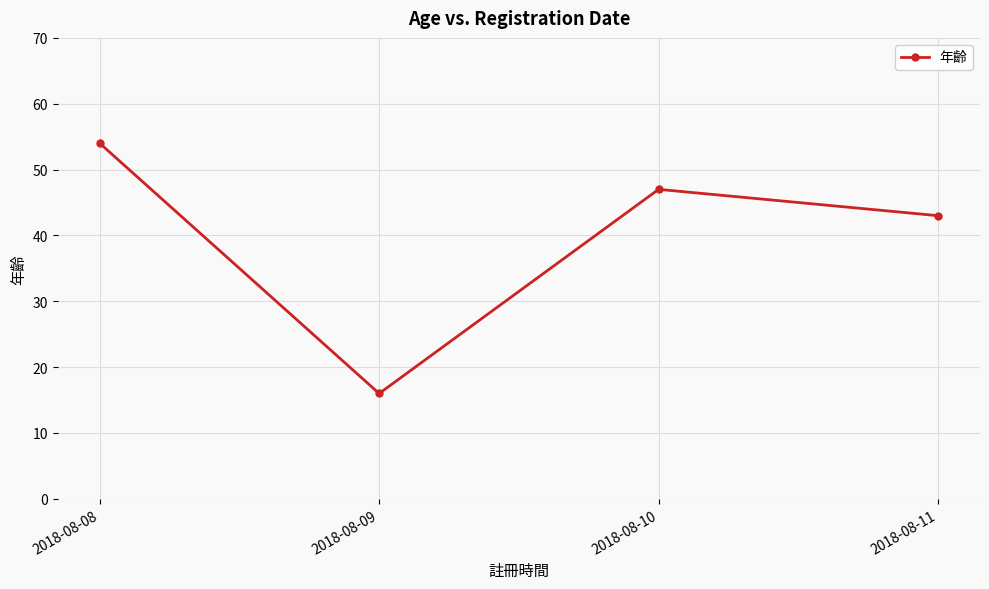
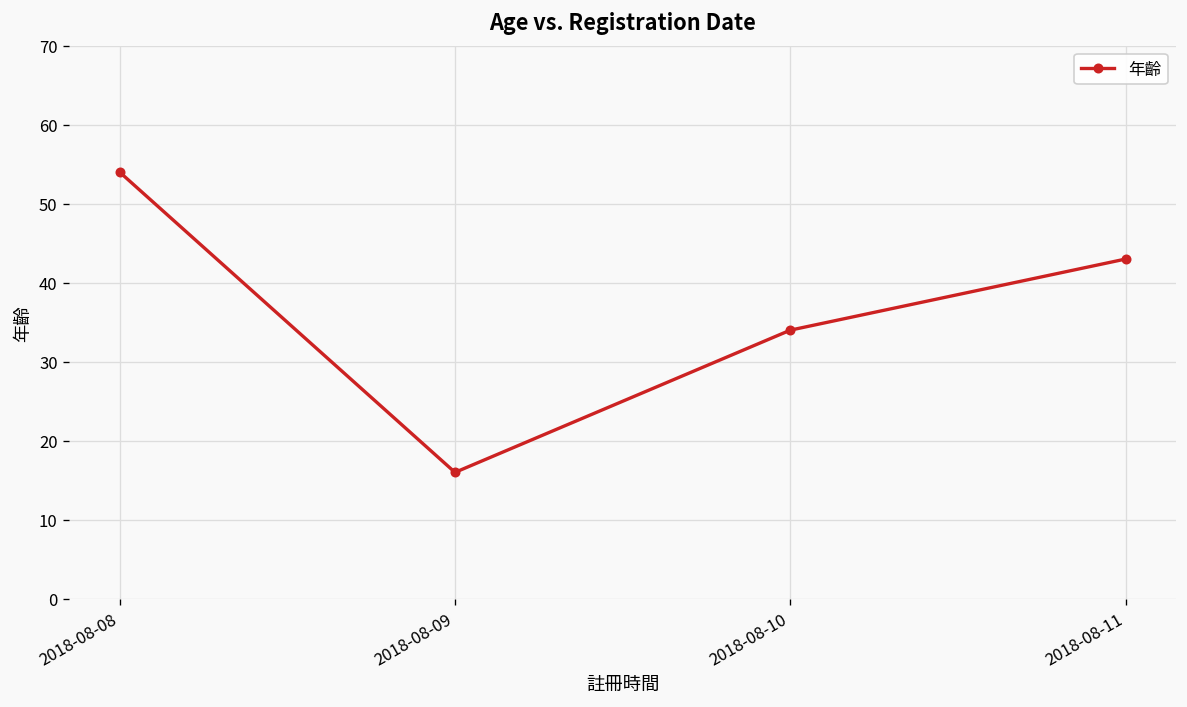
2018-08-10: 47 -> 34
